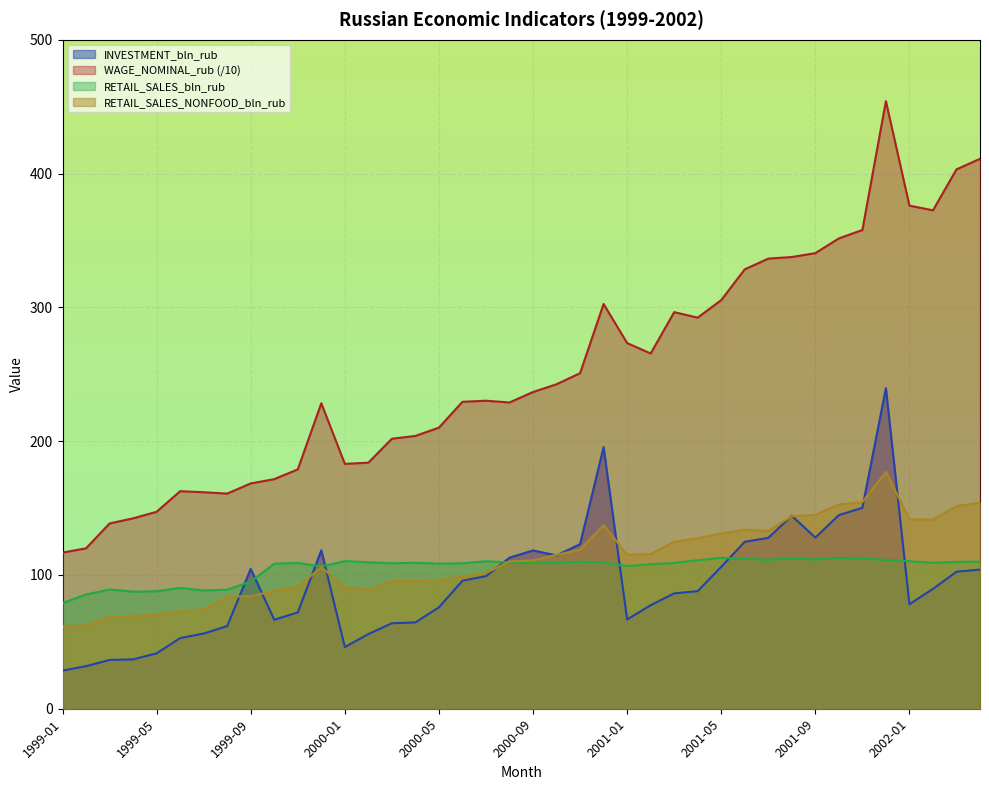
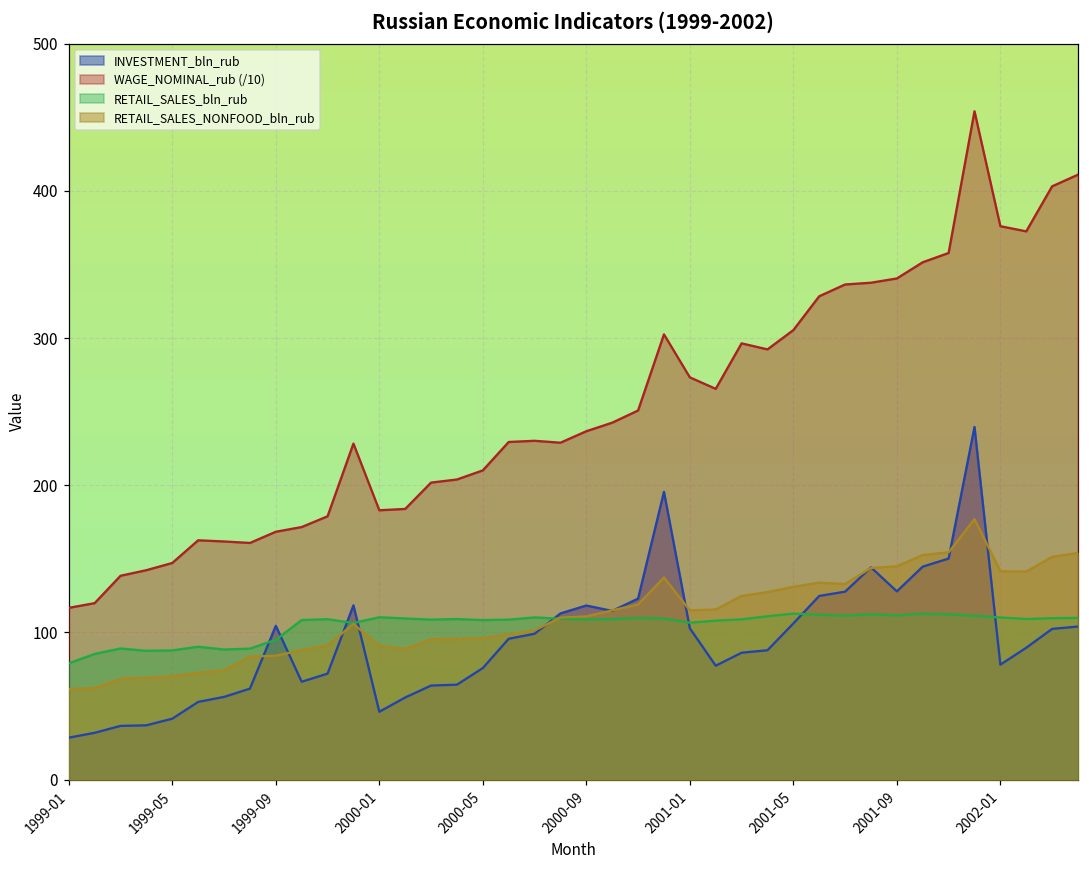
INVESTMENT_bln_rub, 2001-01: 67 -> 103
